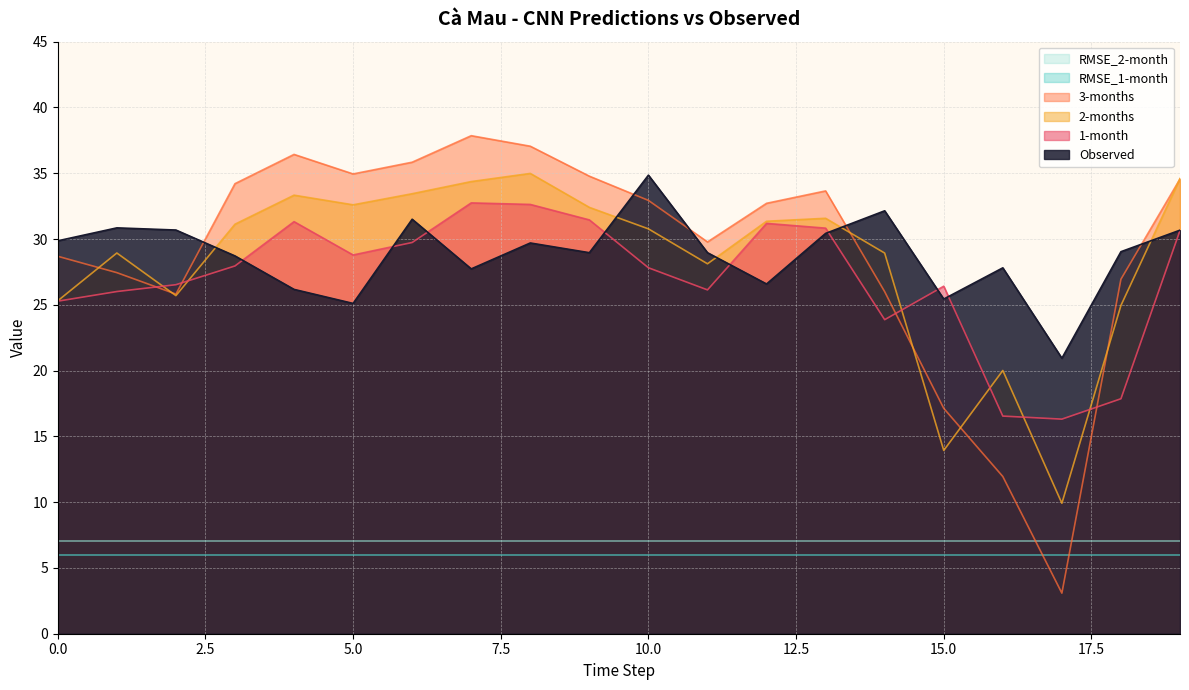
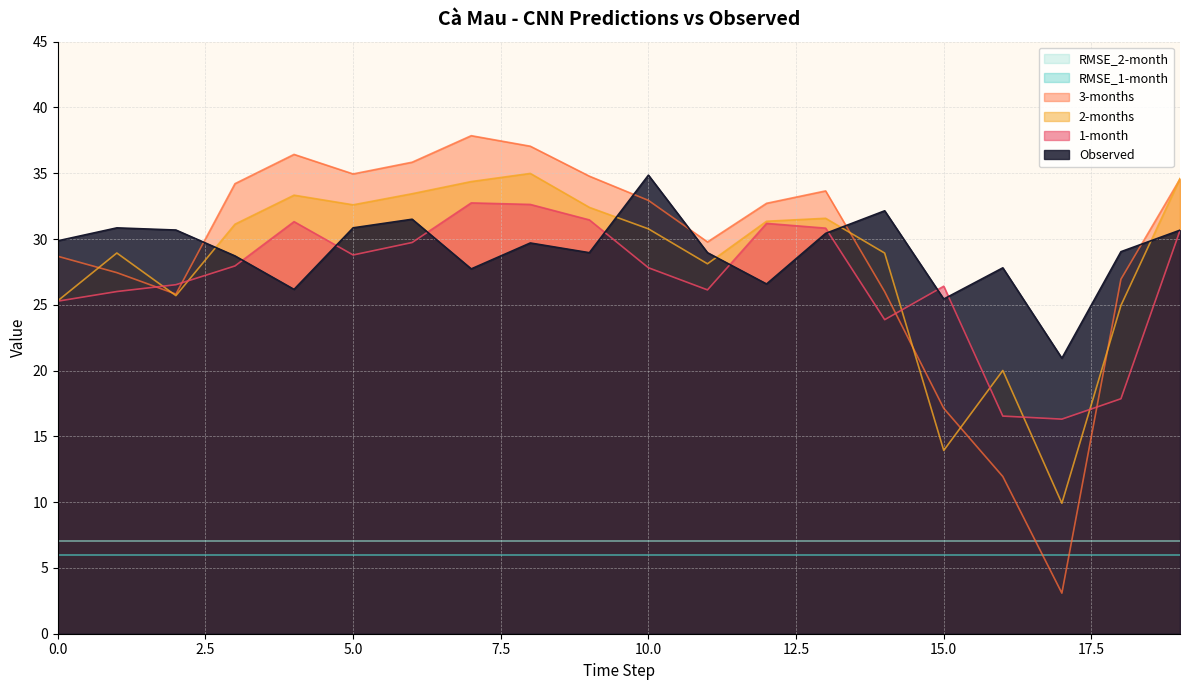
Observed, 5.0: 25.1 -> 30.8
